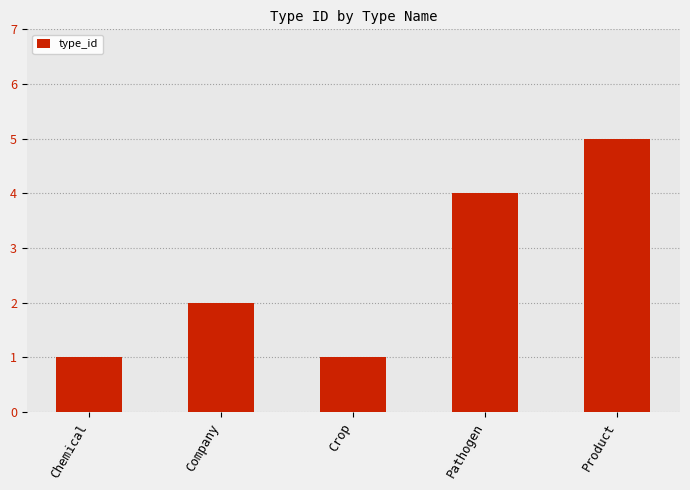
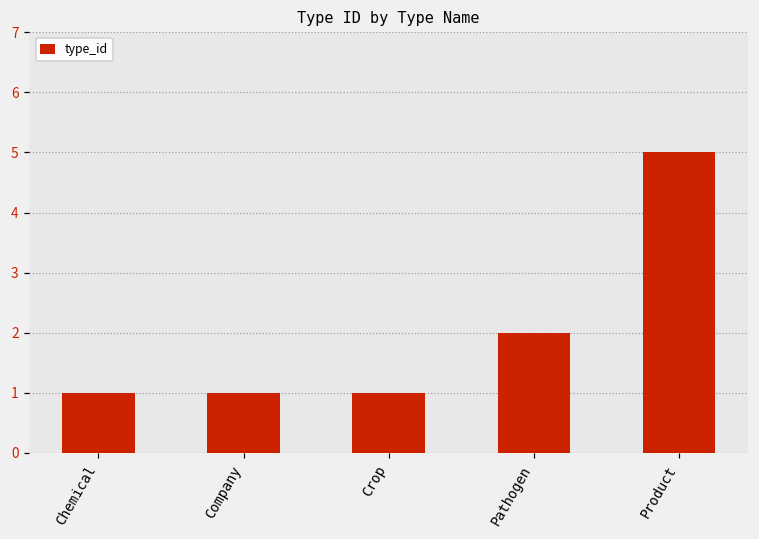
Company: 2 -> 1
Pathogen: 4 -> 2
